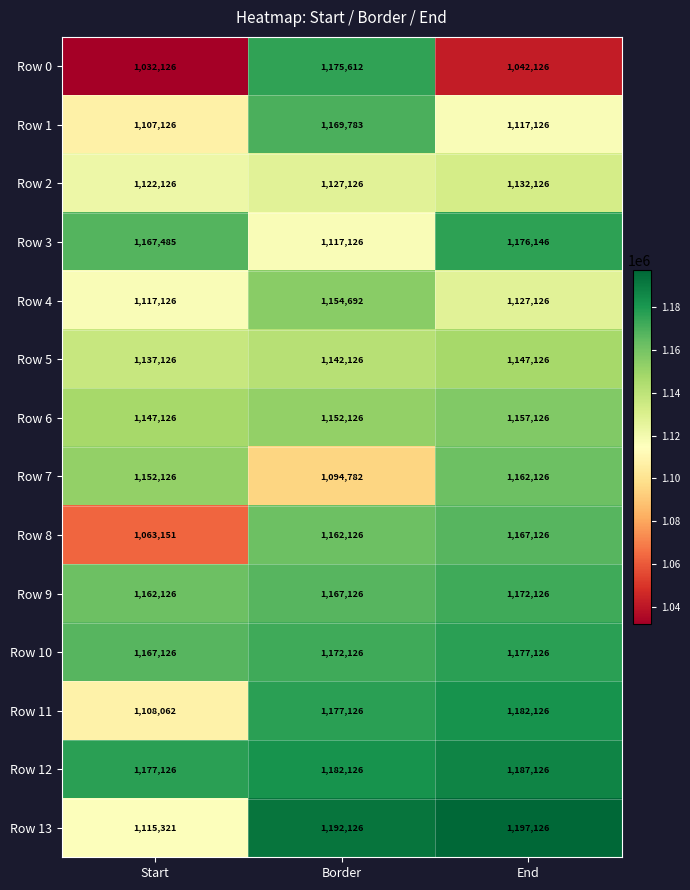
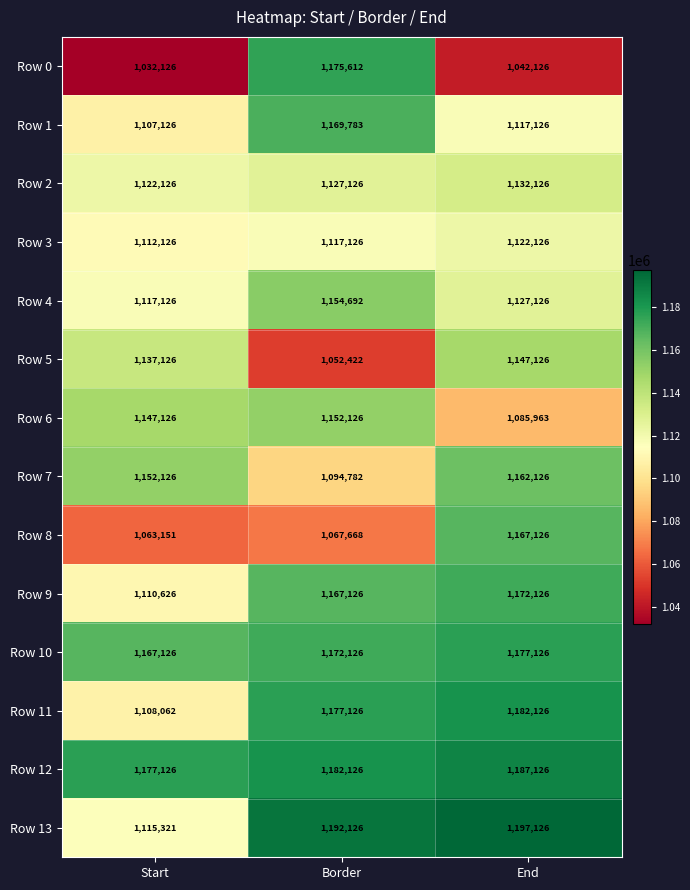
Row 3, Start: 1,167,485 -> 1,112,126
Row 3, End: 1,176,146 -> 1,122,126
Row 5, Border: 1,142,126 -> 1,052,422
Row 6, End: 1,157,126 -> 1,085,963
Row 8, Border: 1,162,126 -> 1,067,668
Row 9, Start: 1,162,126 -> 1,110,626
